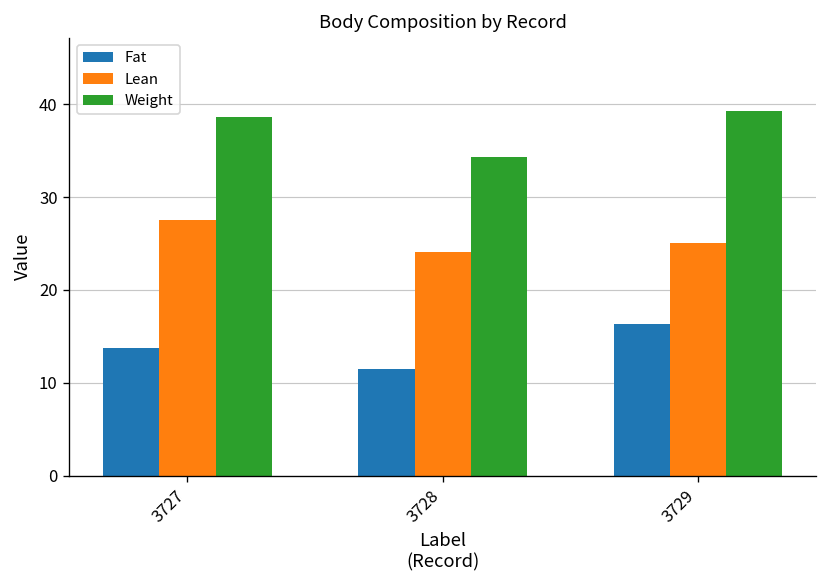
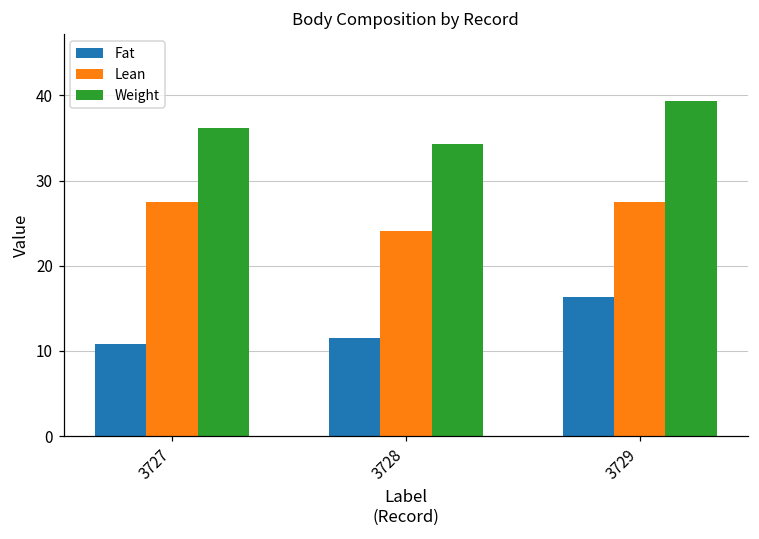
Fat, 3727: 14 -> 11
Weight, 3727: 39 -> 36
Lean, 3729: 25 -> 28
